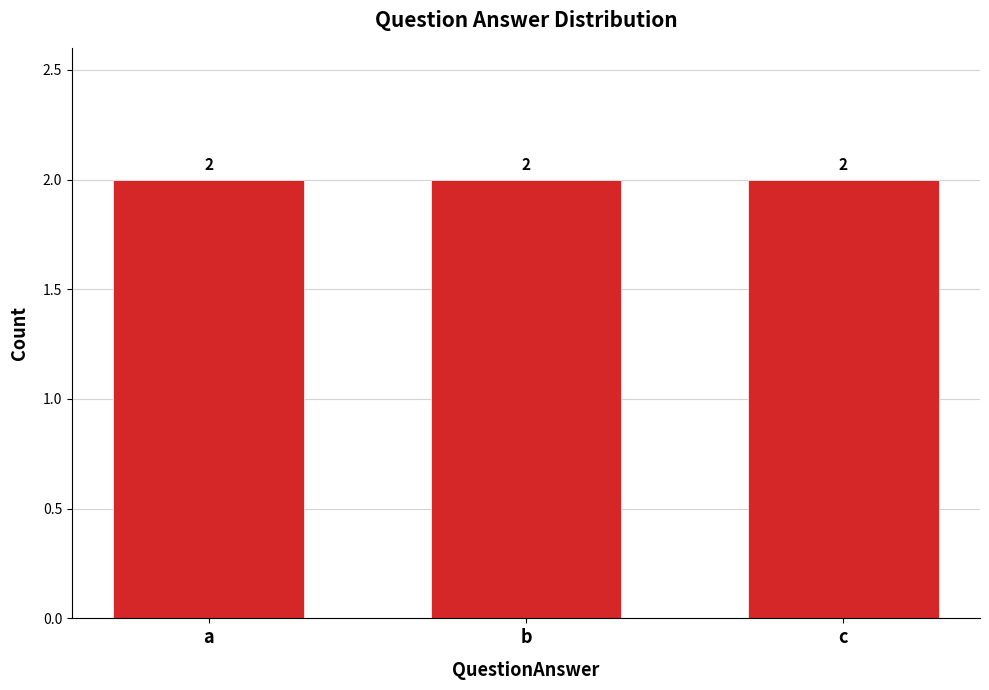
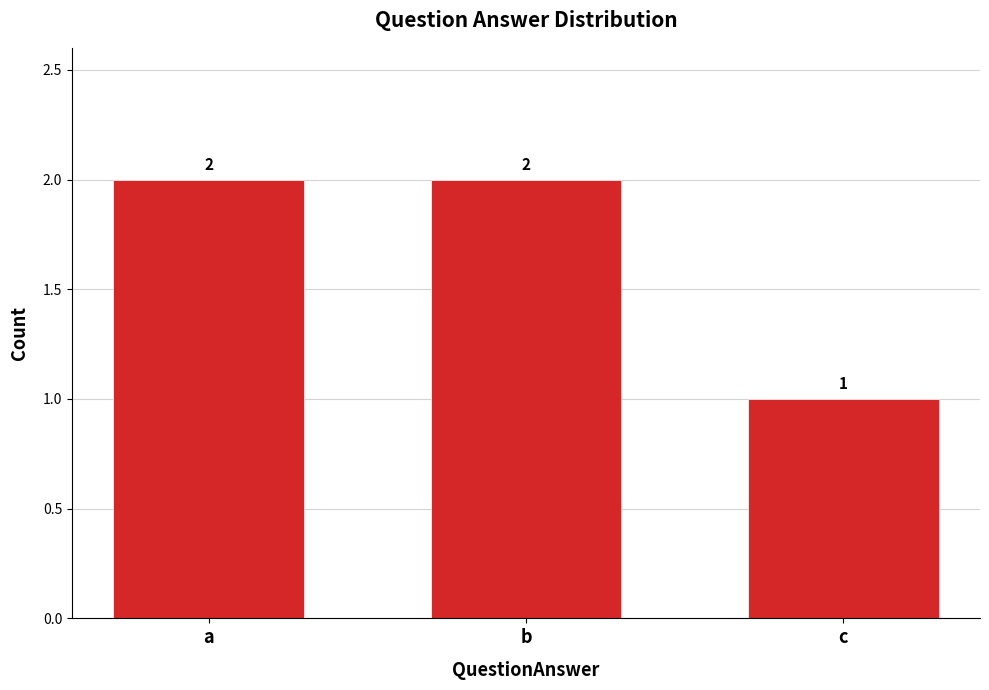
c: 2 -> 1
